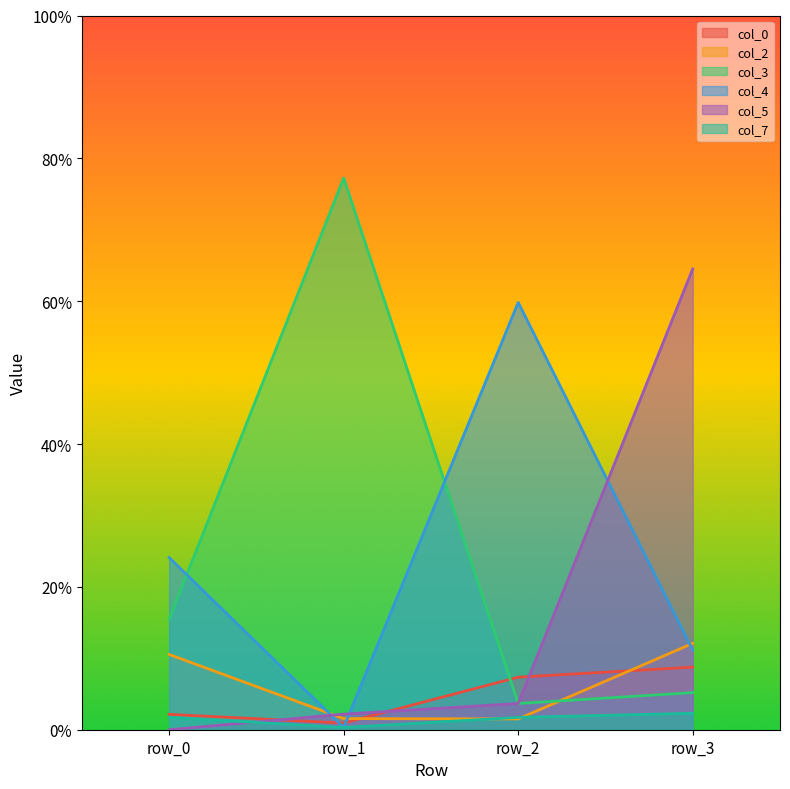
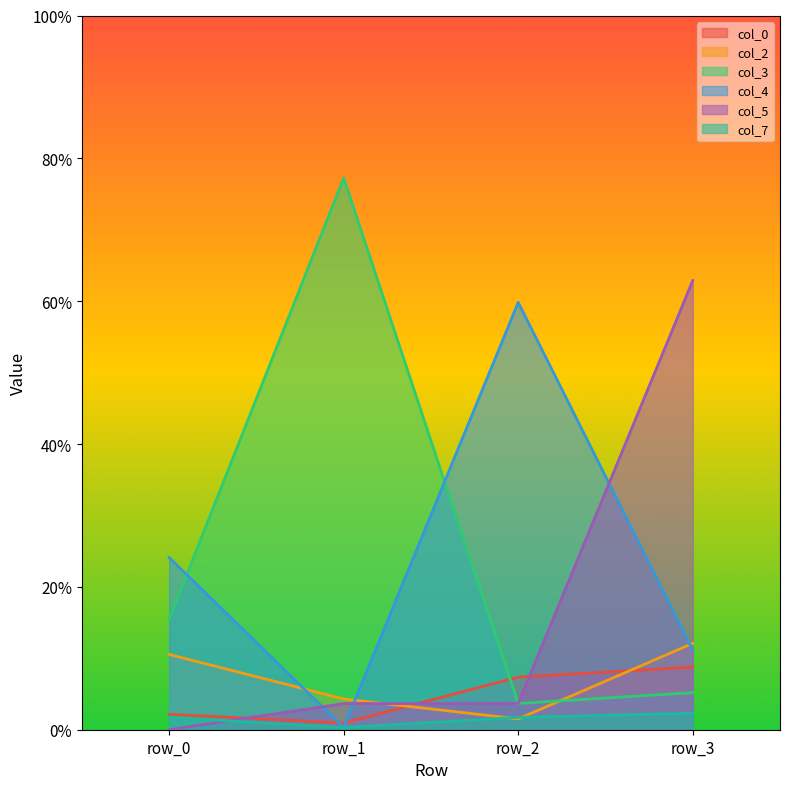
col_2, row_1: 2% -> 4%
col_5, row_1: 2% -> 4%
col_5, row_3: 65% -> 63%
